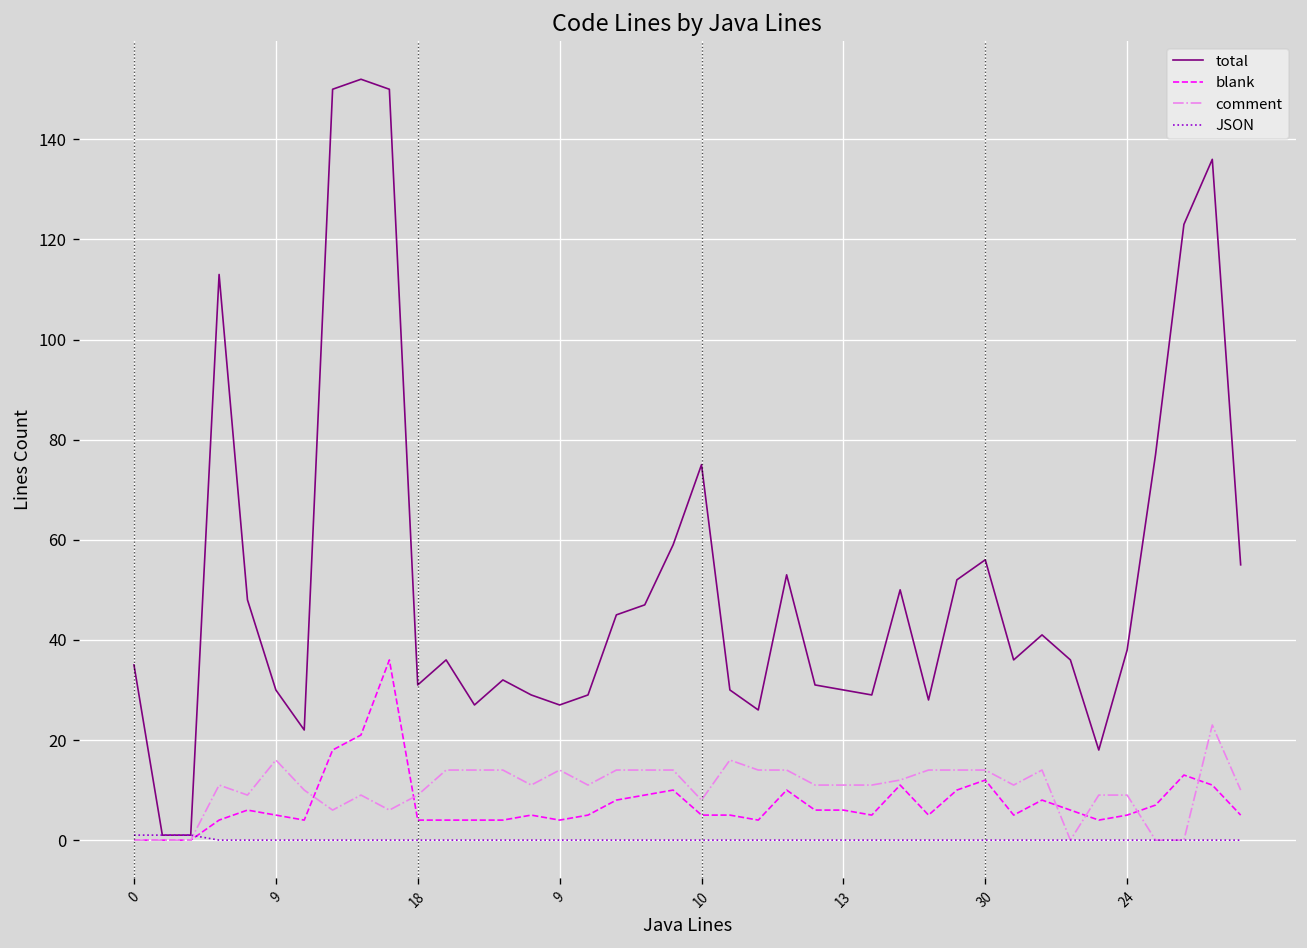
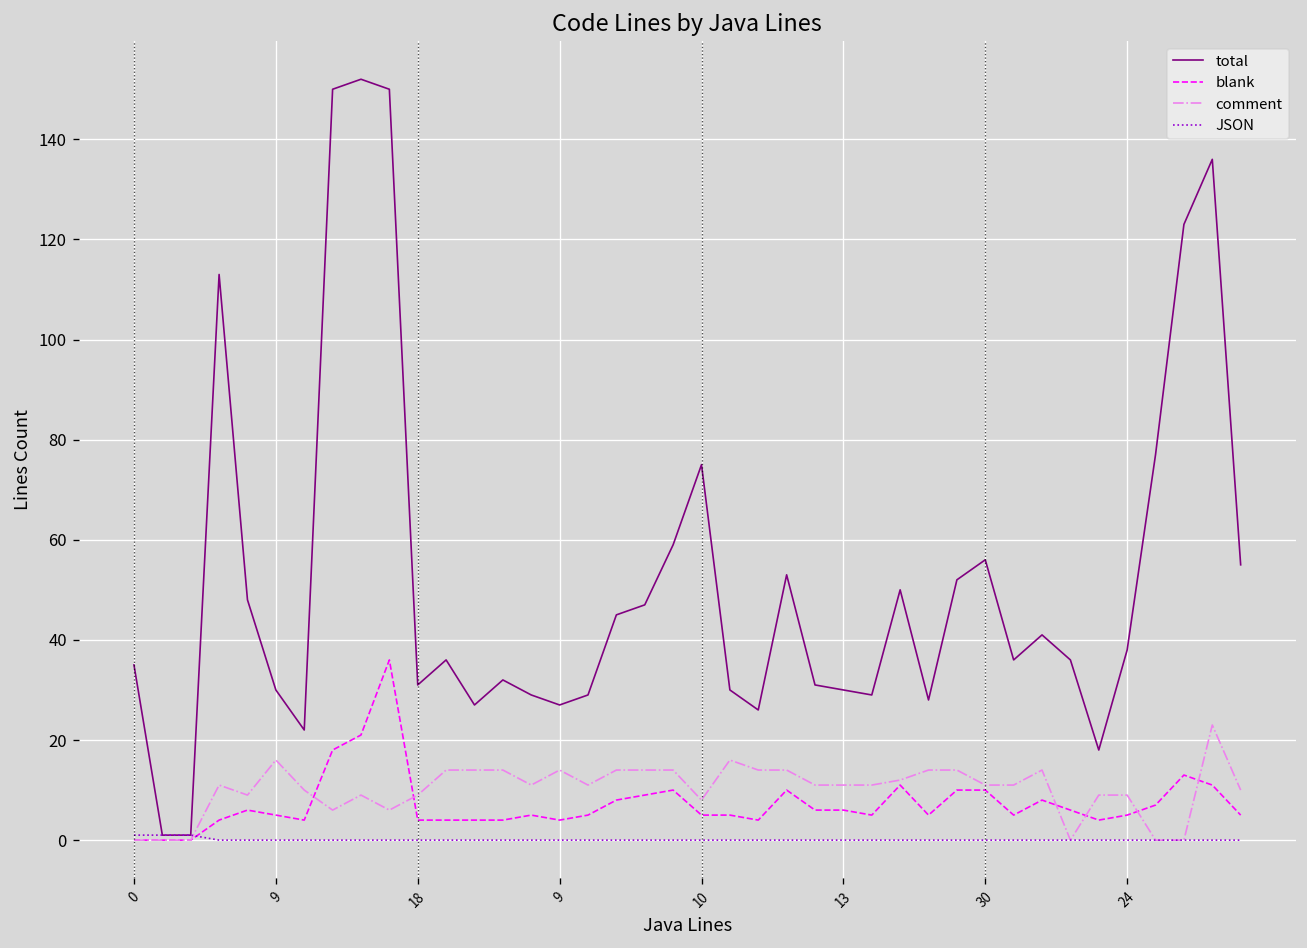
blank, 30: 12 -> 10
comment, 30: 14 -> 11
